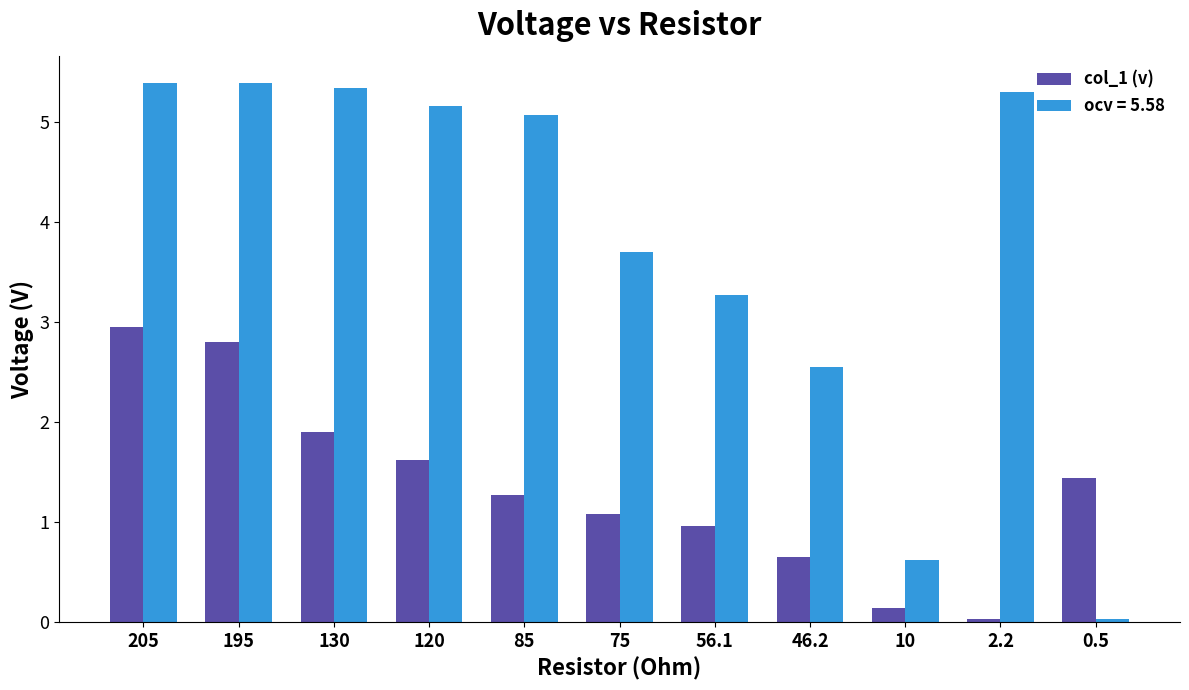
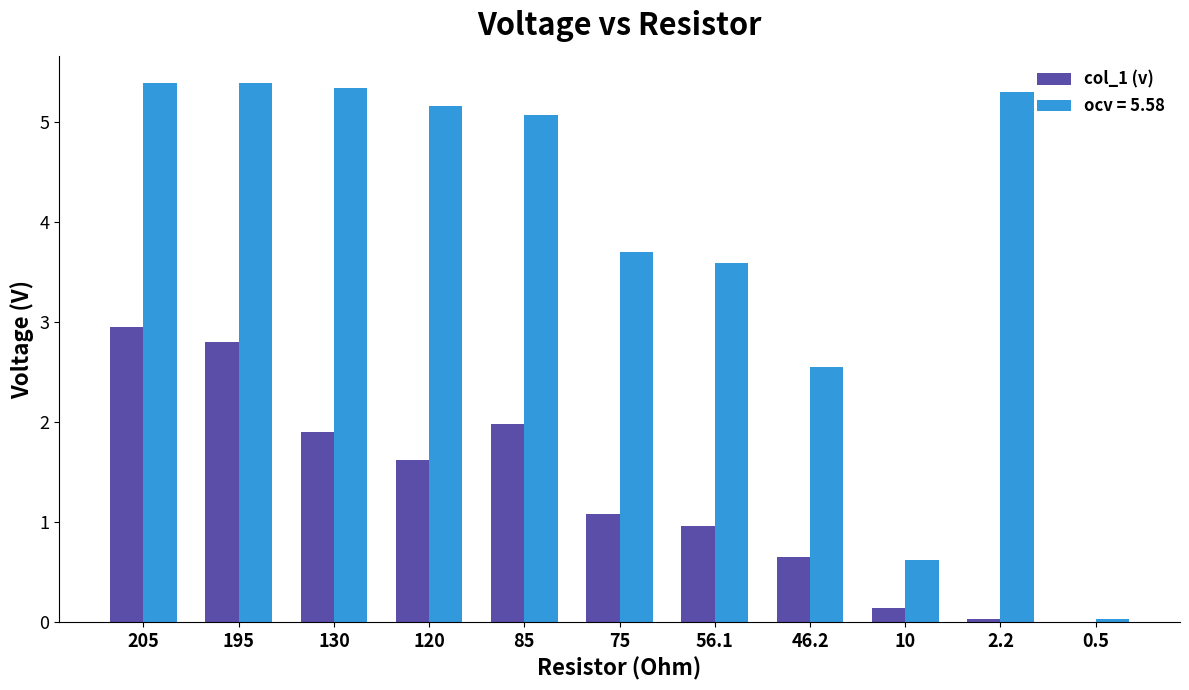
col_1 (v), 85: 1.27 -> 1.98
ocv = 5.58, 56.1: 3.27 -> 3.59
col_1 (v), 0.5: 1.45 -> 0.01
